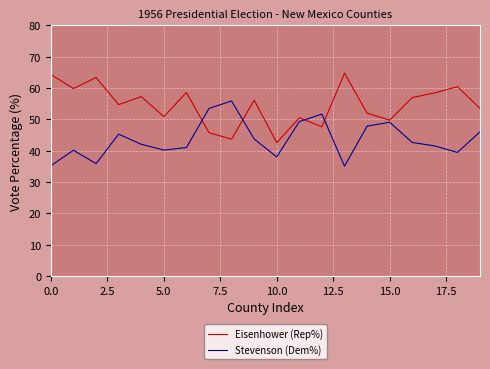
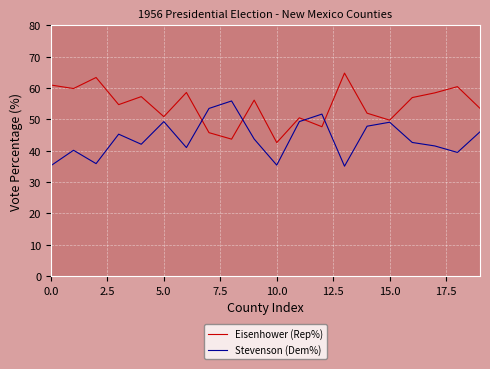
Eisenhower (Rep%), 0.0: 64 -> 61
Stevenson (Dem%), 5.0: 40 -> 49
Stevenson (Dem%), 10.0: 38 -> 35
